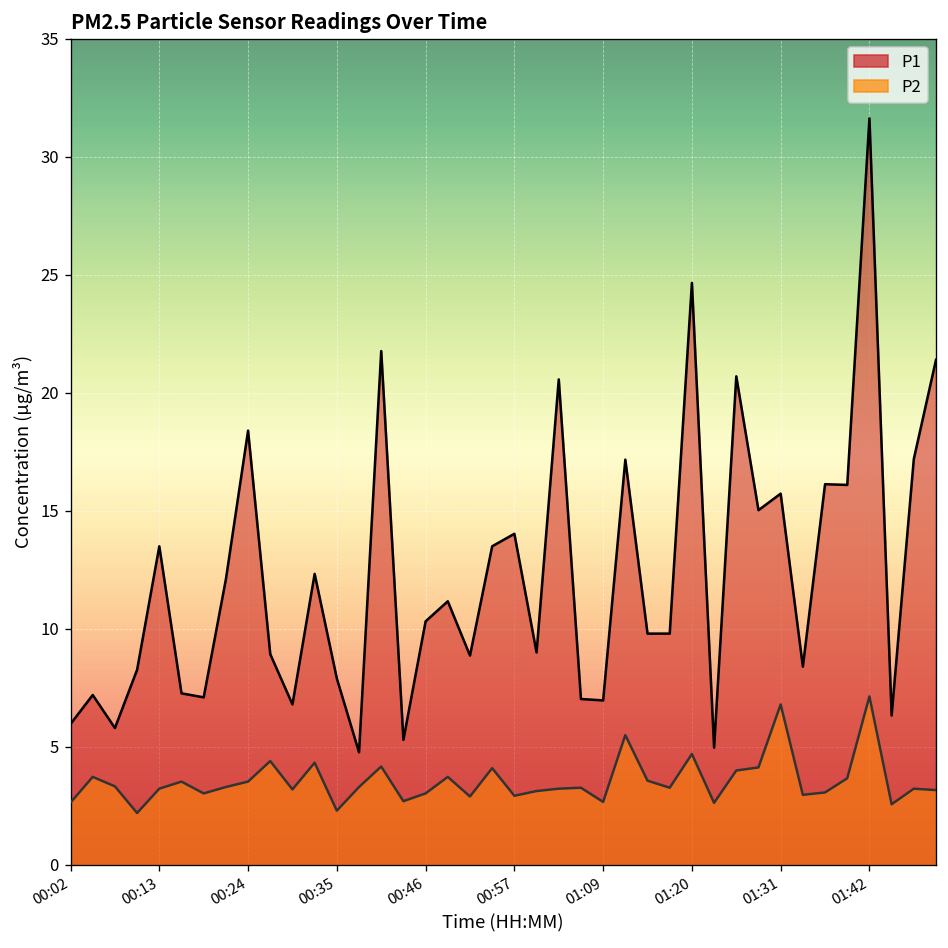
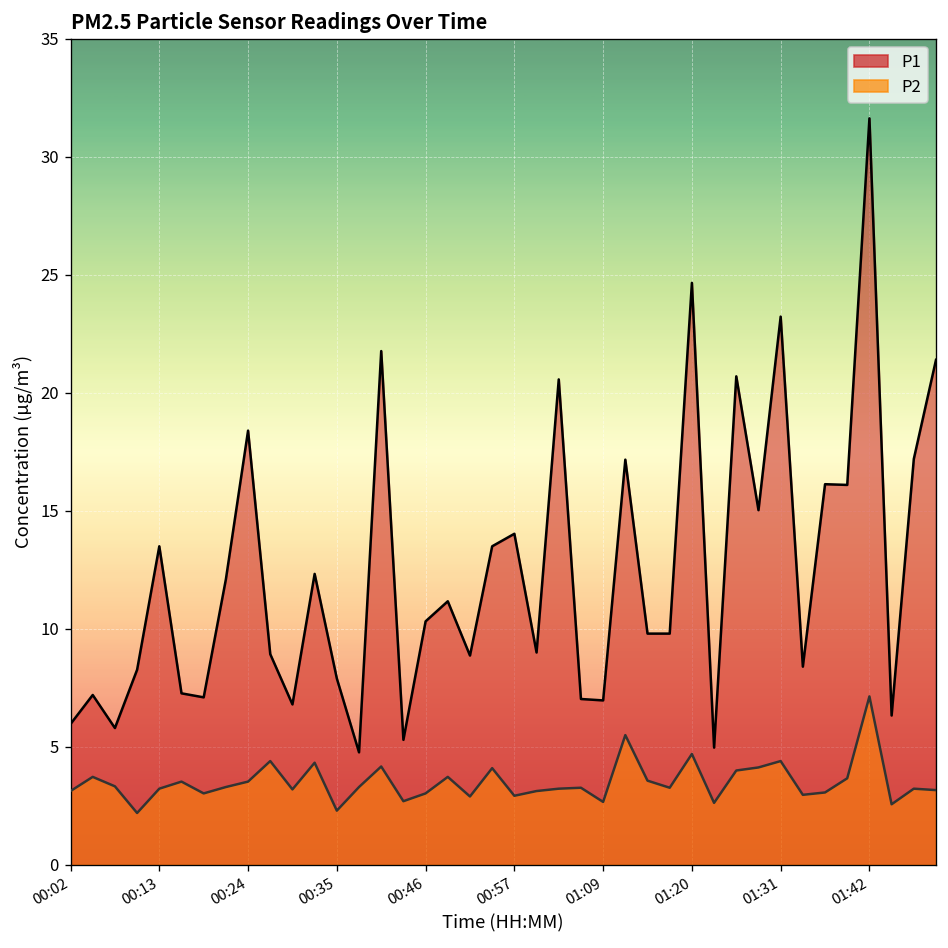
P2, 00:02: 2.6 -> 3.1
P1, 01:31: 15.7 -> 23.2
P2, 01:31: 6.8 -> 4.4
